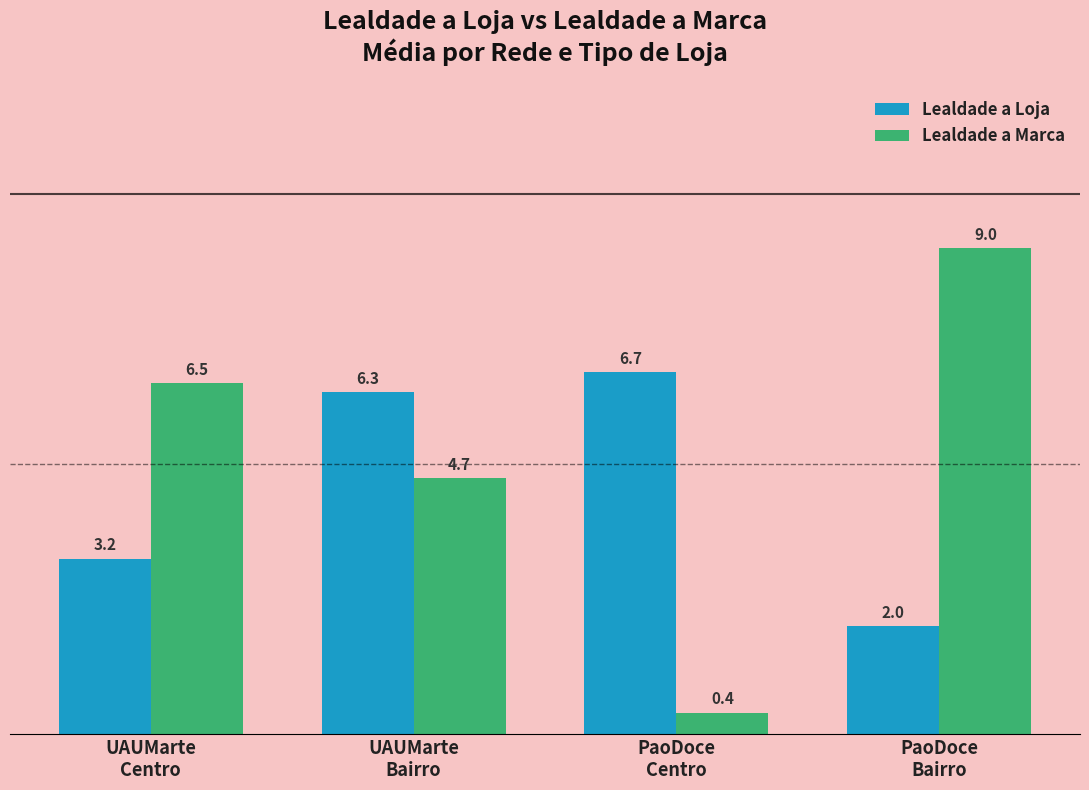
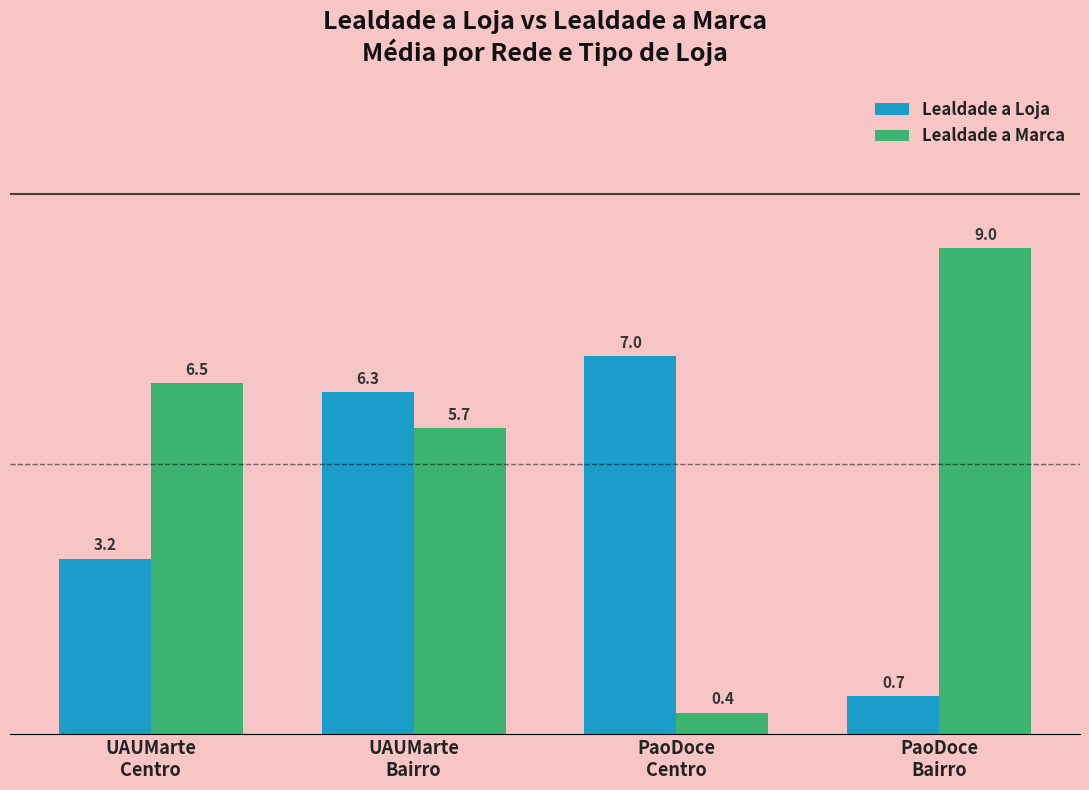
Lealdade a Marca, UAUMarte Bairro: 4.7 -> 5.7
Lealdade a Loja, PaoDoce Centro: 6.7 -> 7.0
Lealdade a Loja, PaoDoce Bairro: 2.0 -> 0.7
